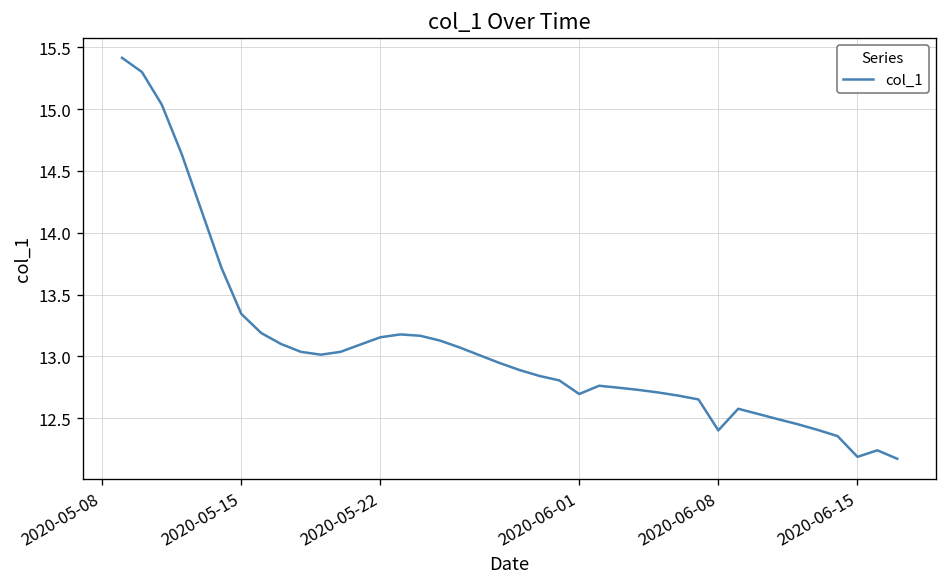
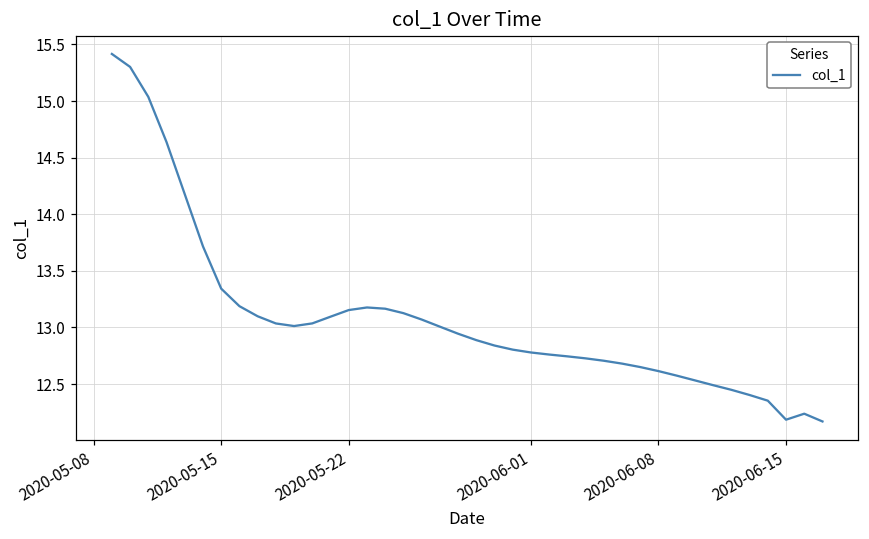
2020-06-01: 12.69 -> 12.78
2020-06-08: 12.40 -> 12.61
